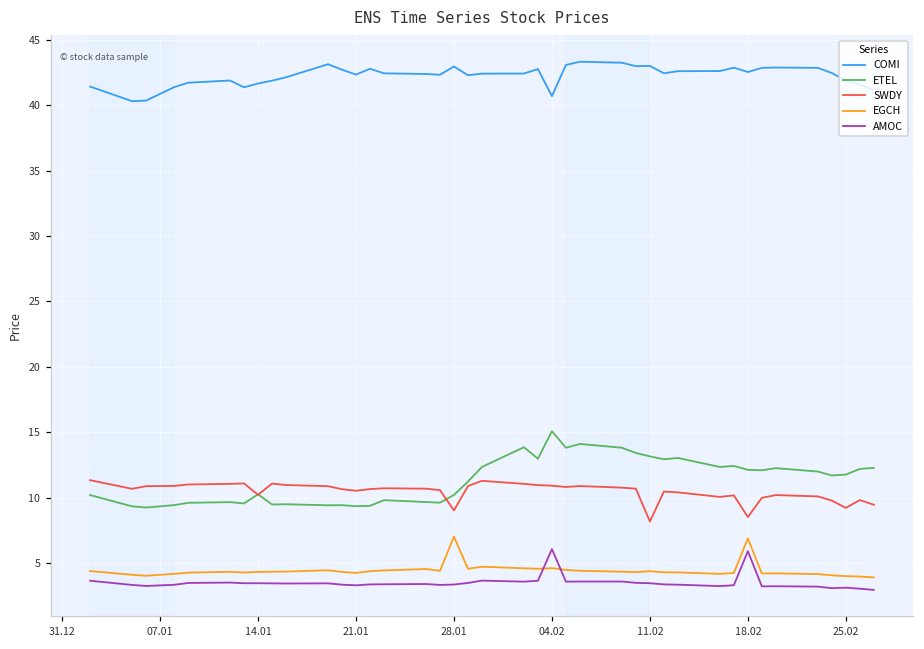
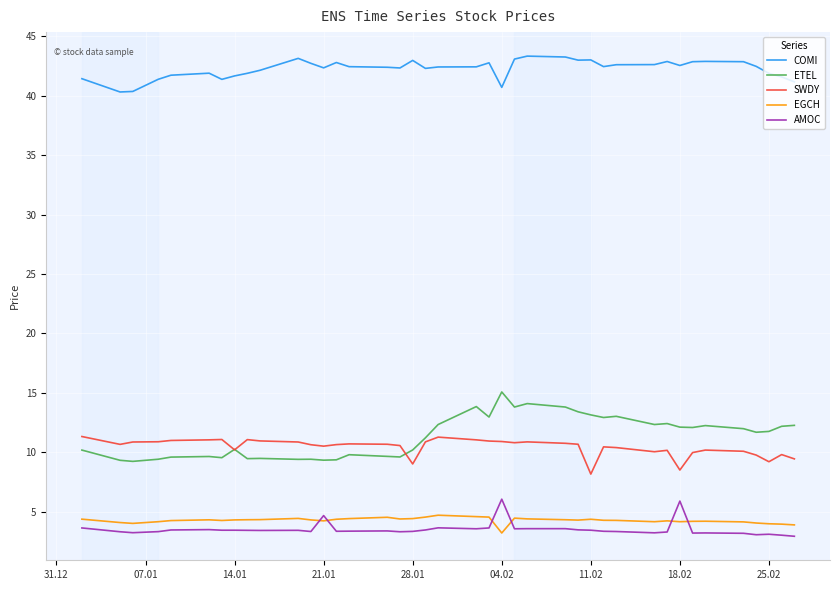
AMOC, 21.01: 3.3 -> 4.7
EGCH, 28.01: 7.0 -> 4.4
EGCH, 04.02: 4.6 -> 3.2
EGCH, 18.02: 6.9 -> 4.2
